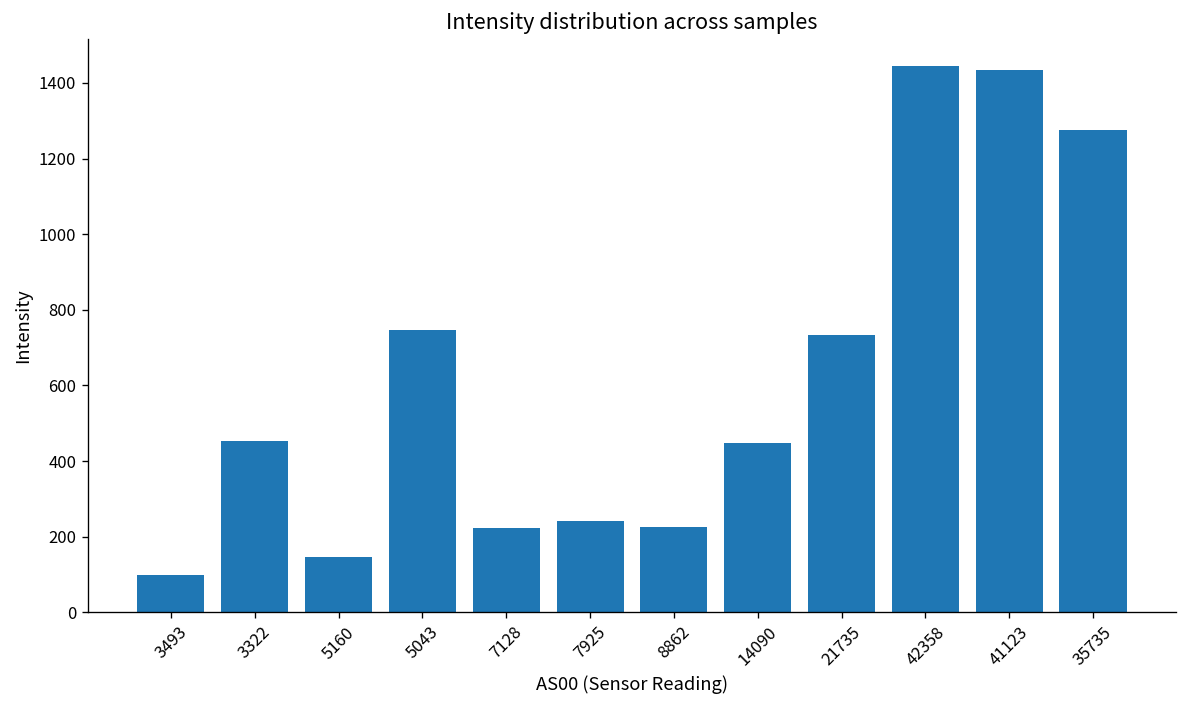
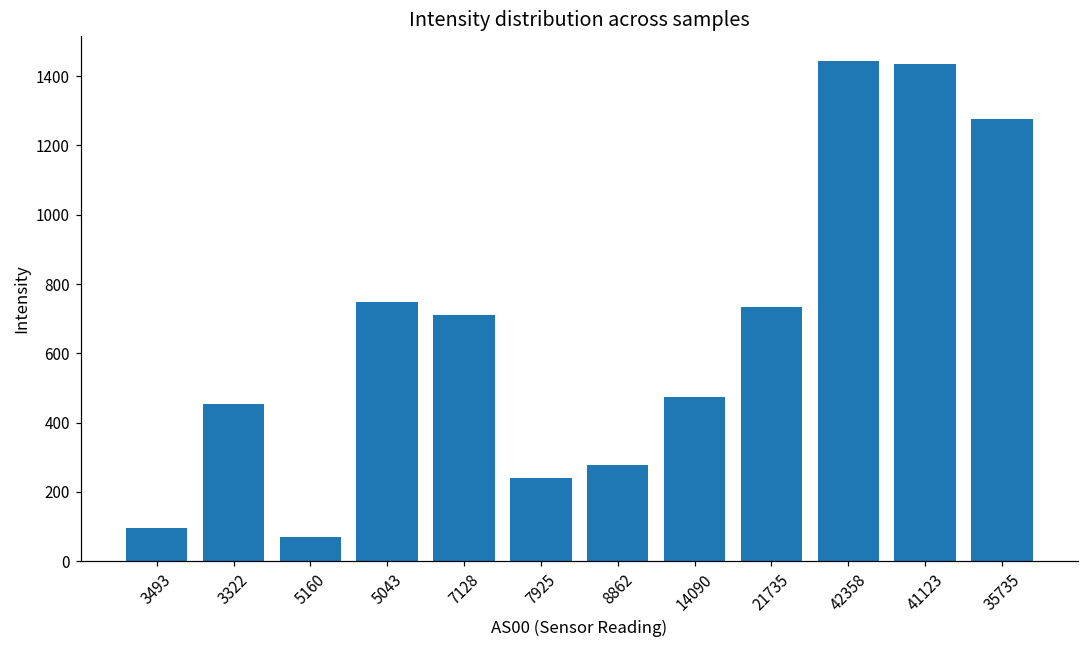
5160: 150 -> 70
7128: 220 -> 710
8862: 230 -> 280
14090: 450 -> 470
